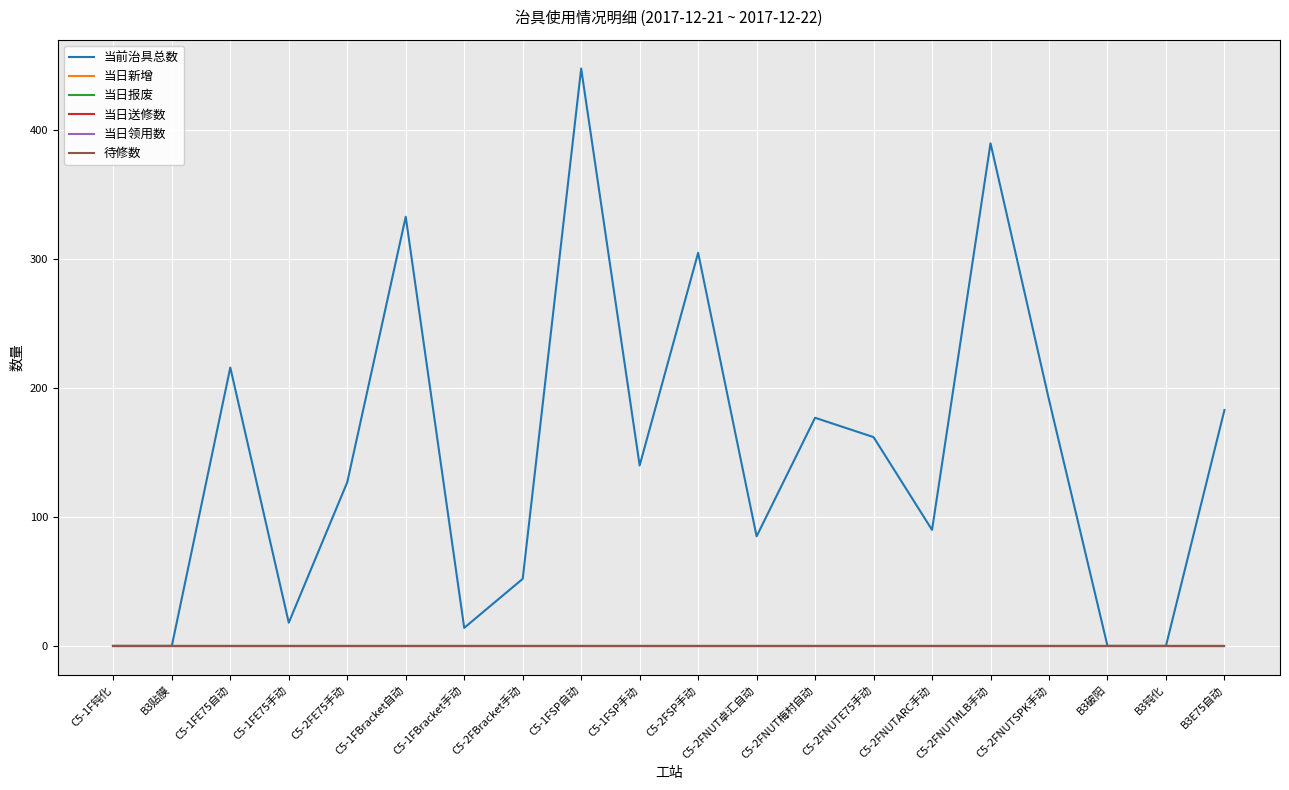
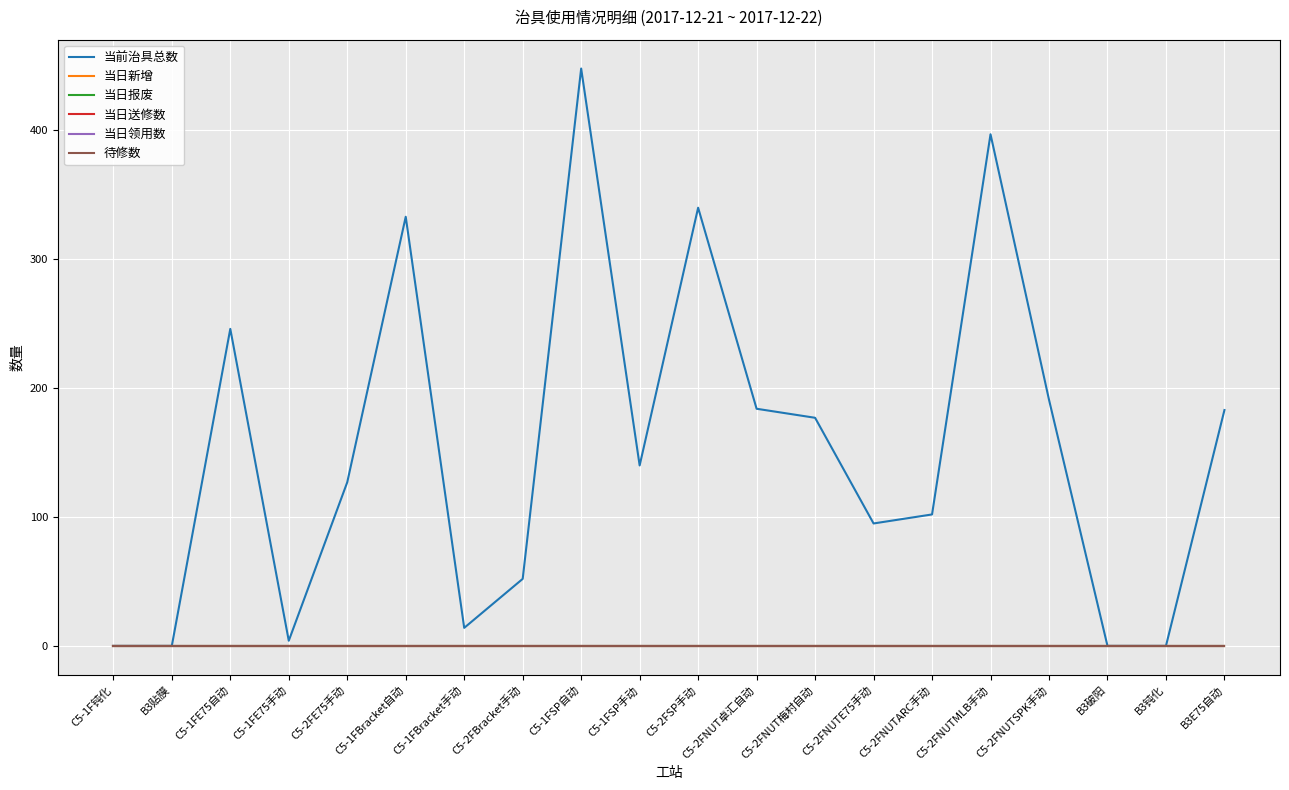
当前治具总数, C5-1FE75自动: 216 -> 246
当前治具总数, C5-1FE75手动: 18 -> 4
当前治具总数, C5-2FSP手动: 305 -> 340
当前治具总数, C5-2FNUT卓汇自动: 85 -> 184
当前治具总数, C5-2FNUTE75手动: 162 -> 95
当前治具总数, C5-2FNUTARC手动: 90 -> 102
当前治具总数, C5-2FNUTMLB手动: 390 -> 397
